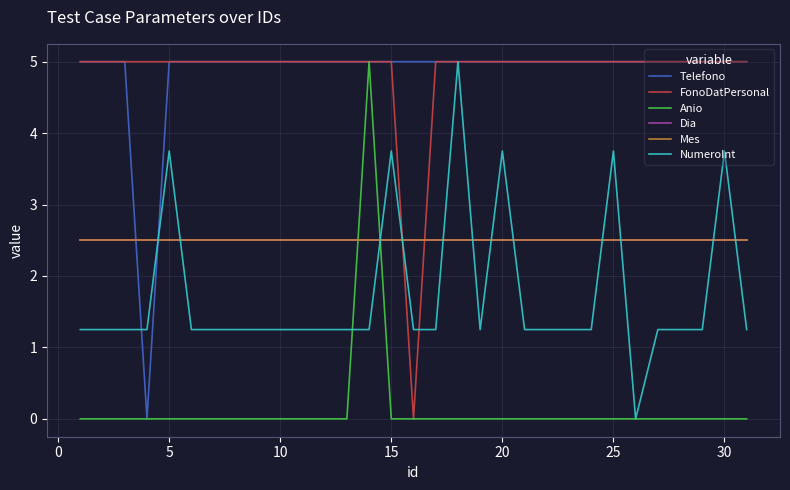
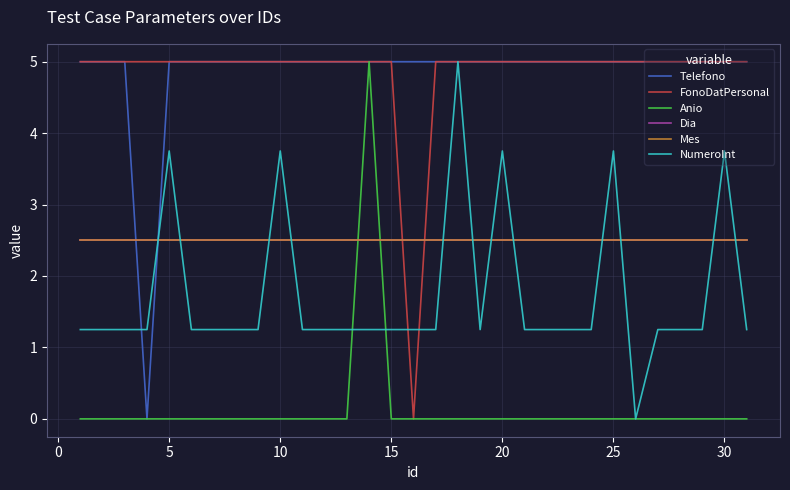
NumeroInt, 10: 1.3 -> 3.8
NumeroInt, 15: 3.8 -> 1.3
